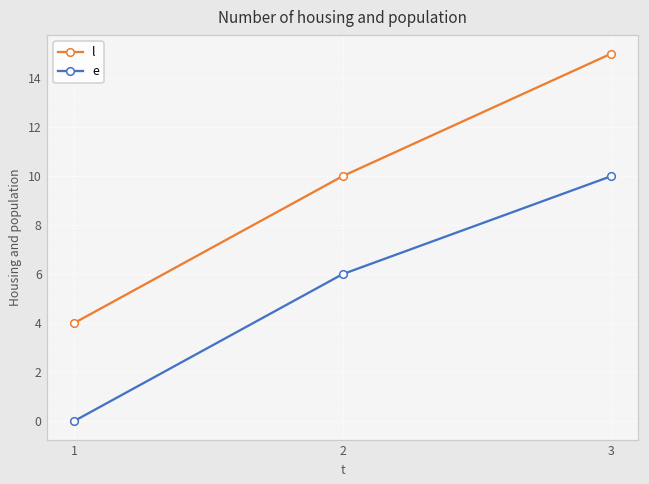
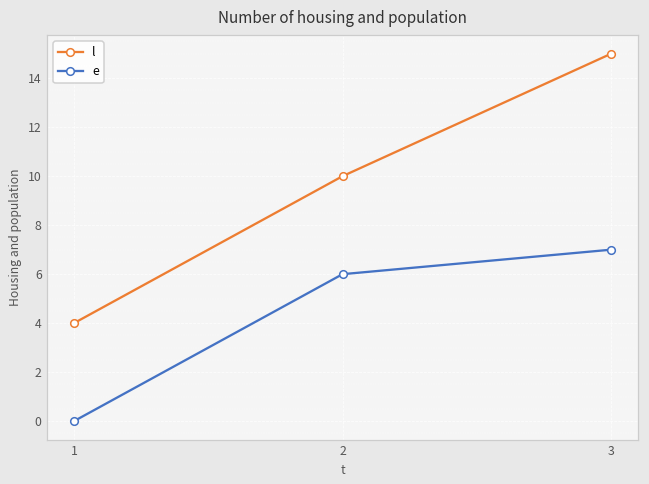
e, 3: 10 -> 7
